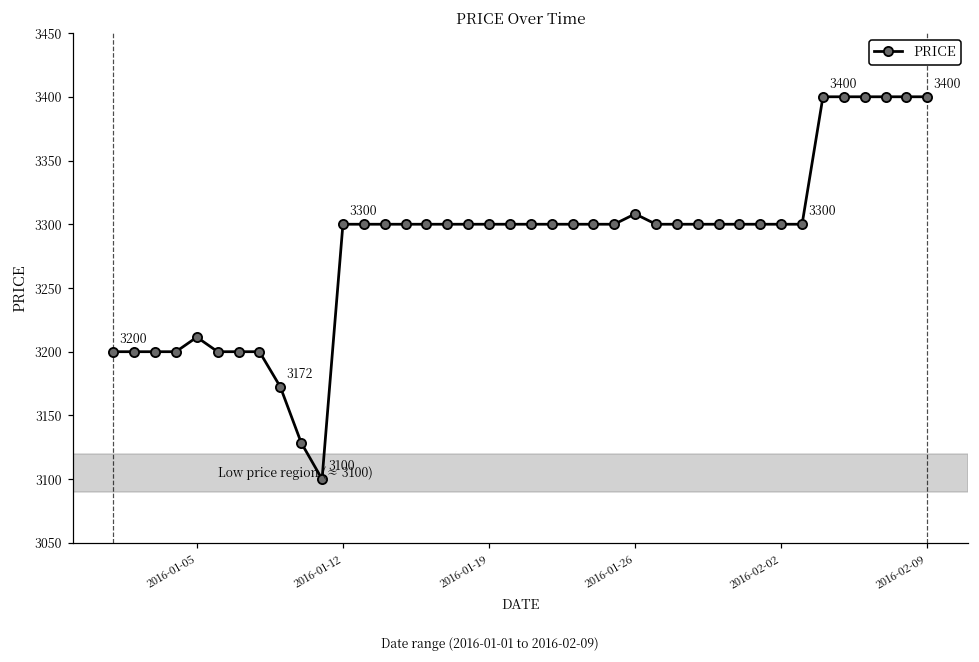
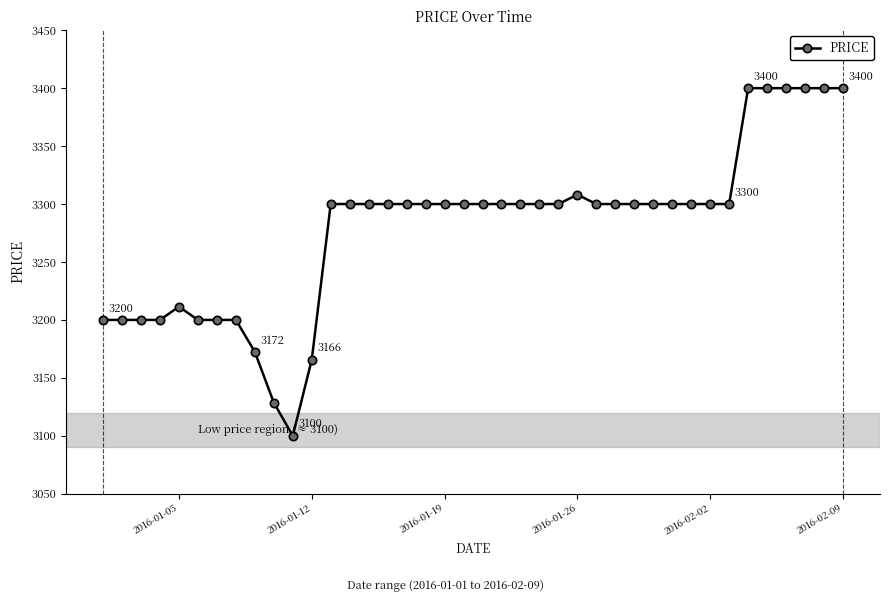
2016-01-12: 3300 -> 3166
